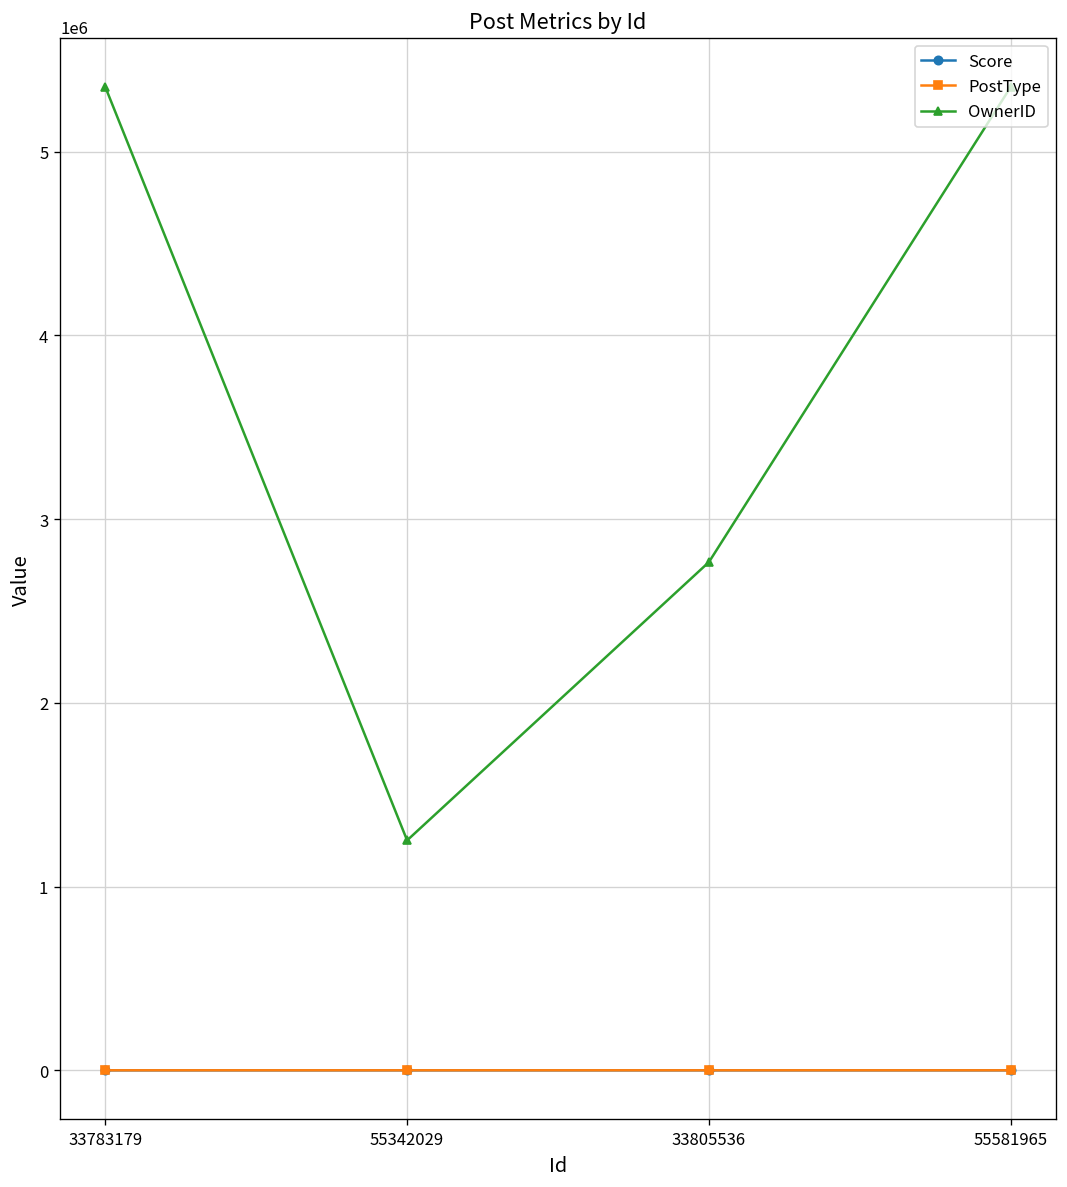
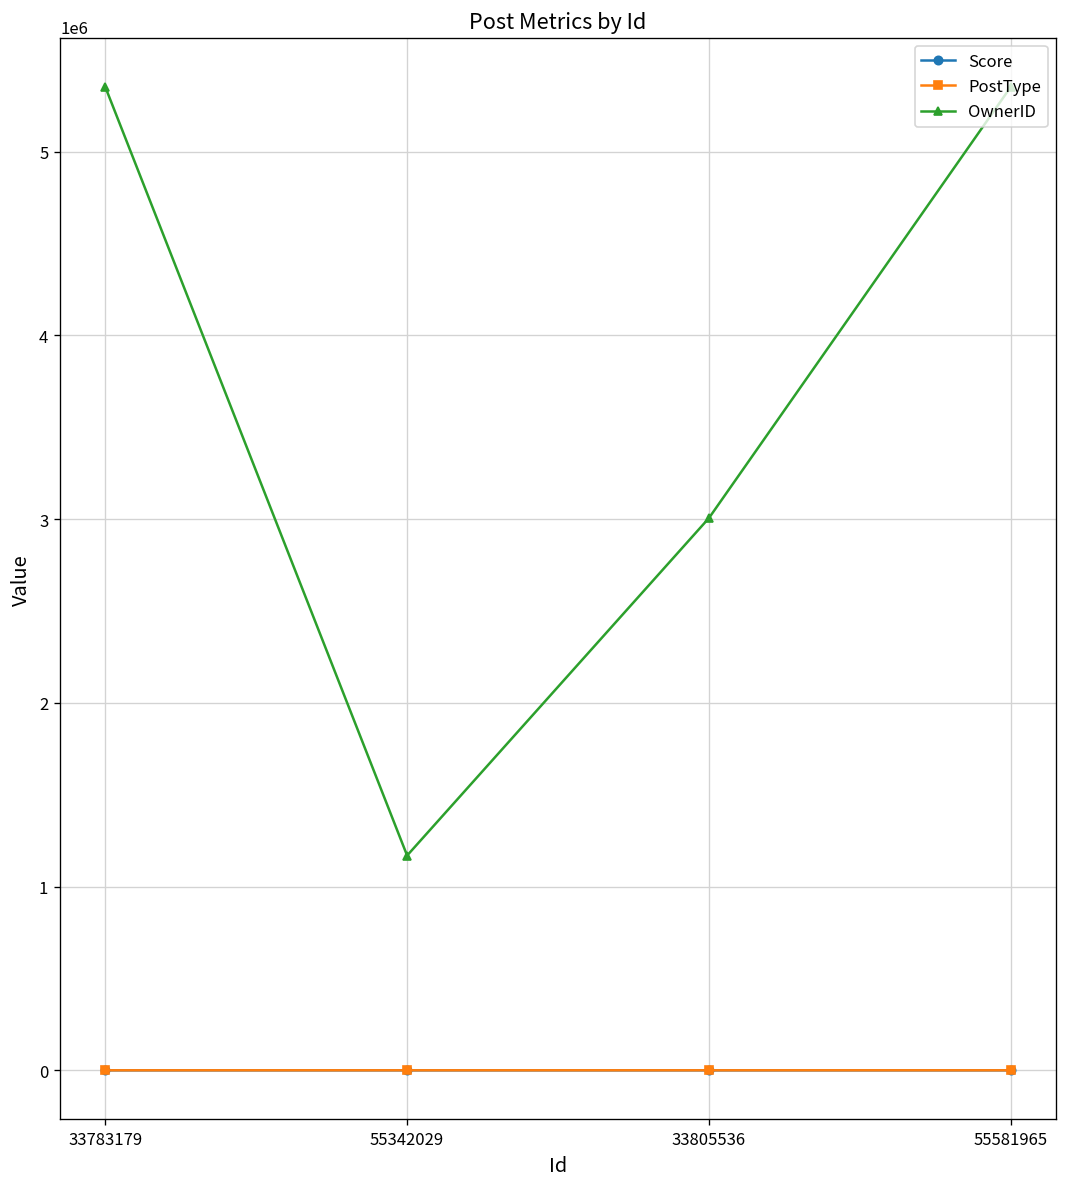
OwnerID, 55342029: 1250000 -> 1170000
OwnerID, 33805536: 2770000 -> 3010000
